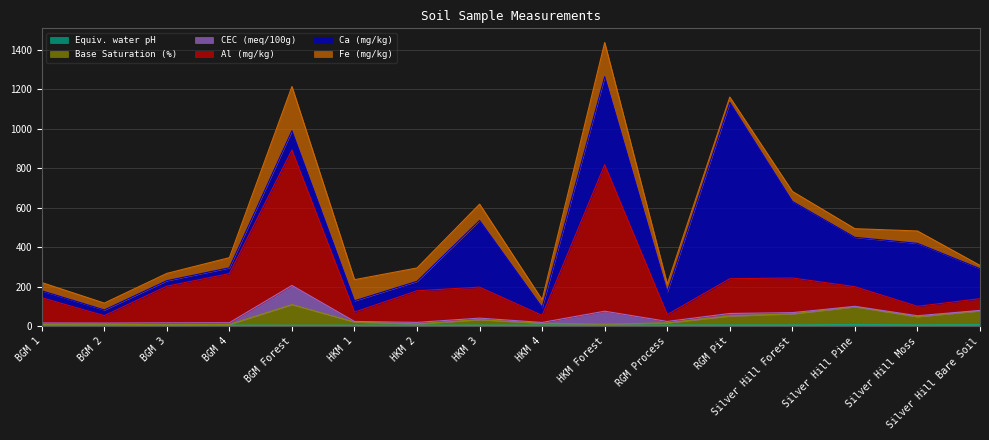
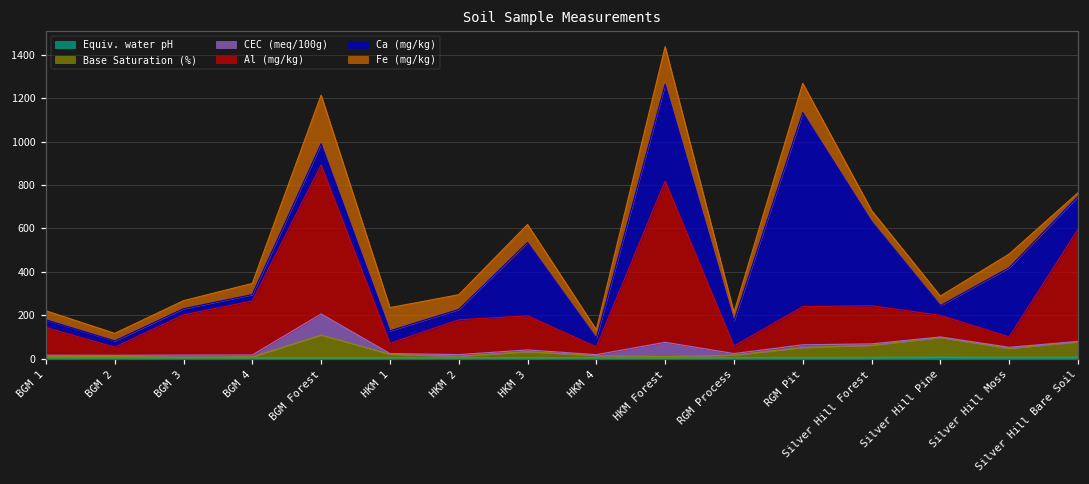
Fe (mg/kg), RGM Pit: 30 -> 140
Ca (mg/kg), Silver Hill Pine: 250 -> 50
Al (mg/kg), Silver Hill Bare Soil: 60 -> 520
